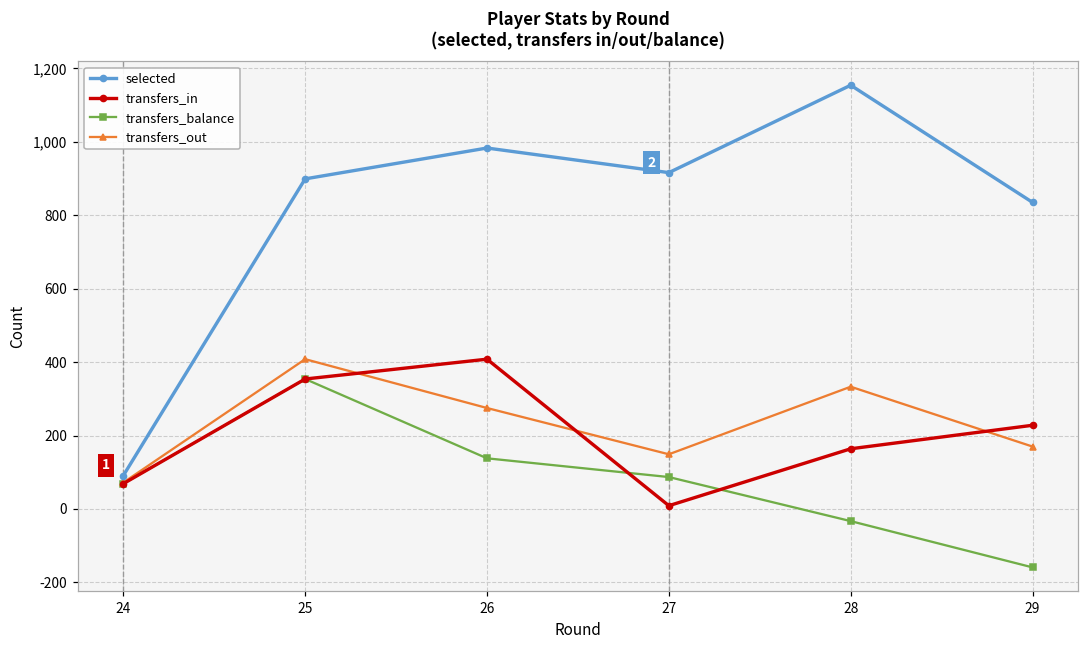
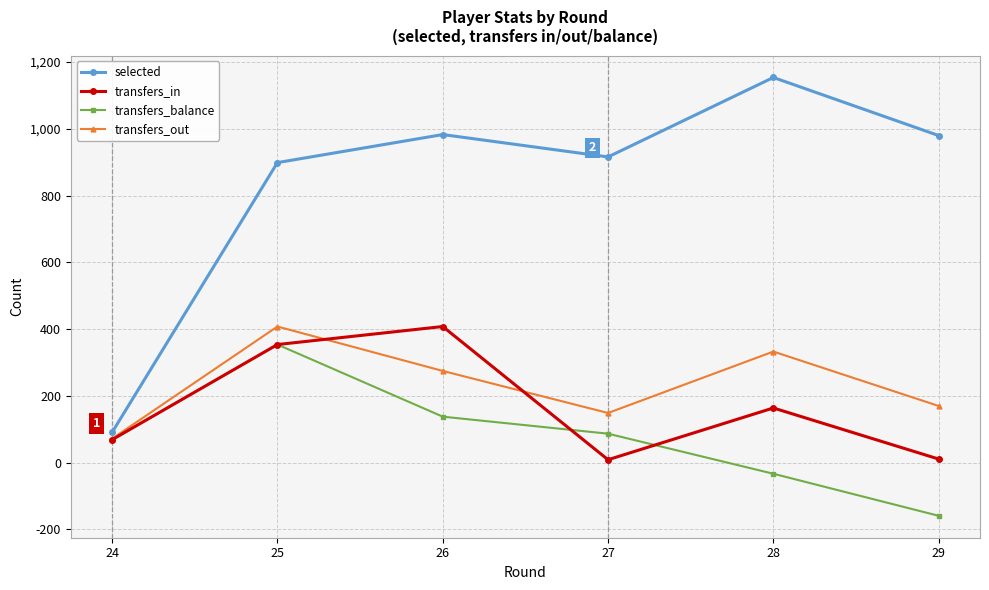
selected, 29: 840 -> 980
transfers_in, 29: 230 -> 10
